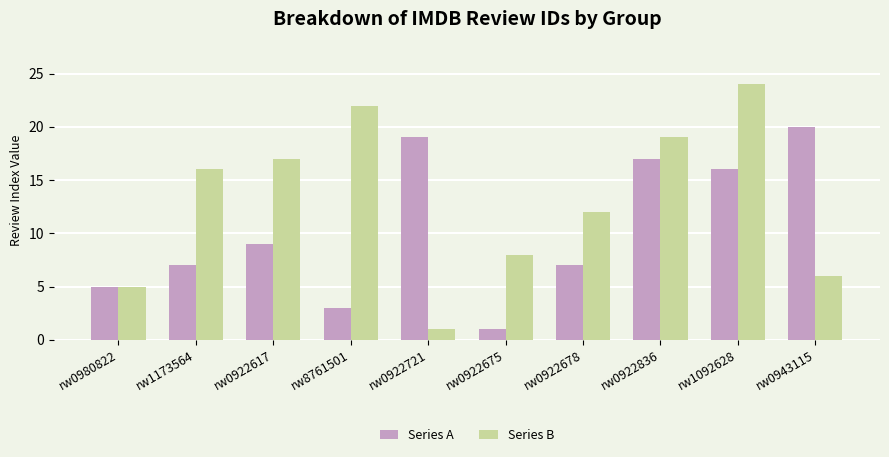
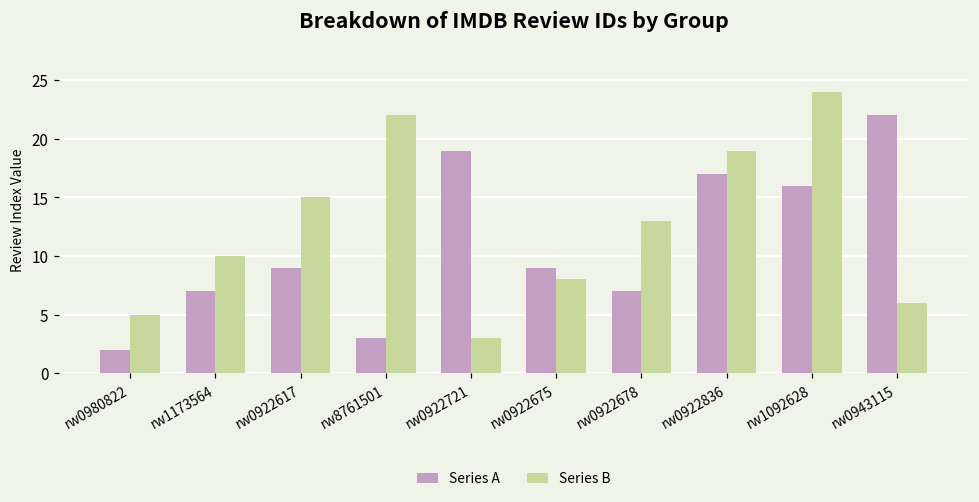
Series A, rw0980822: 5 -> 2
Series B, rw1173564: 16 -> 10
Series B, rw0922617: 17 -> 15
Series B, rw0922721: 1 -> 3
Series A, rw0922675: 1 -> 9
Series B, rw0922678: 12 -> 13
Series A, rw0943115: 20 -> 22
